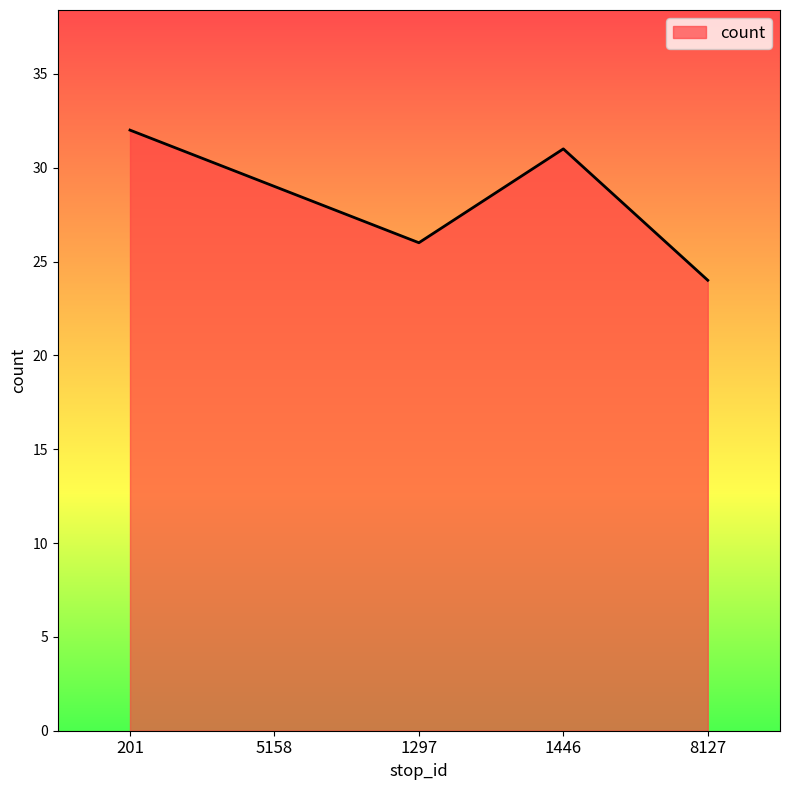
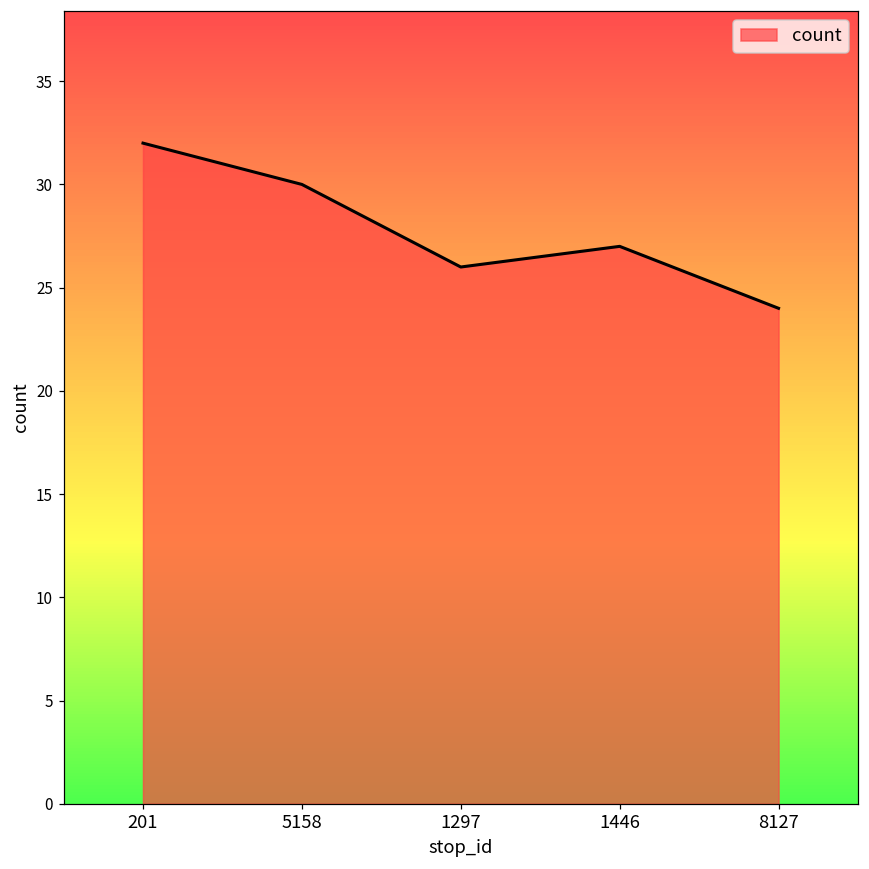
5158: 29 -> 30
1446: 31 -> 27
